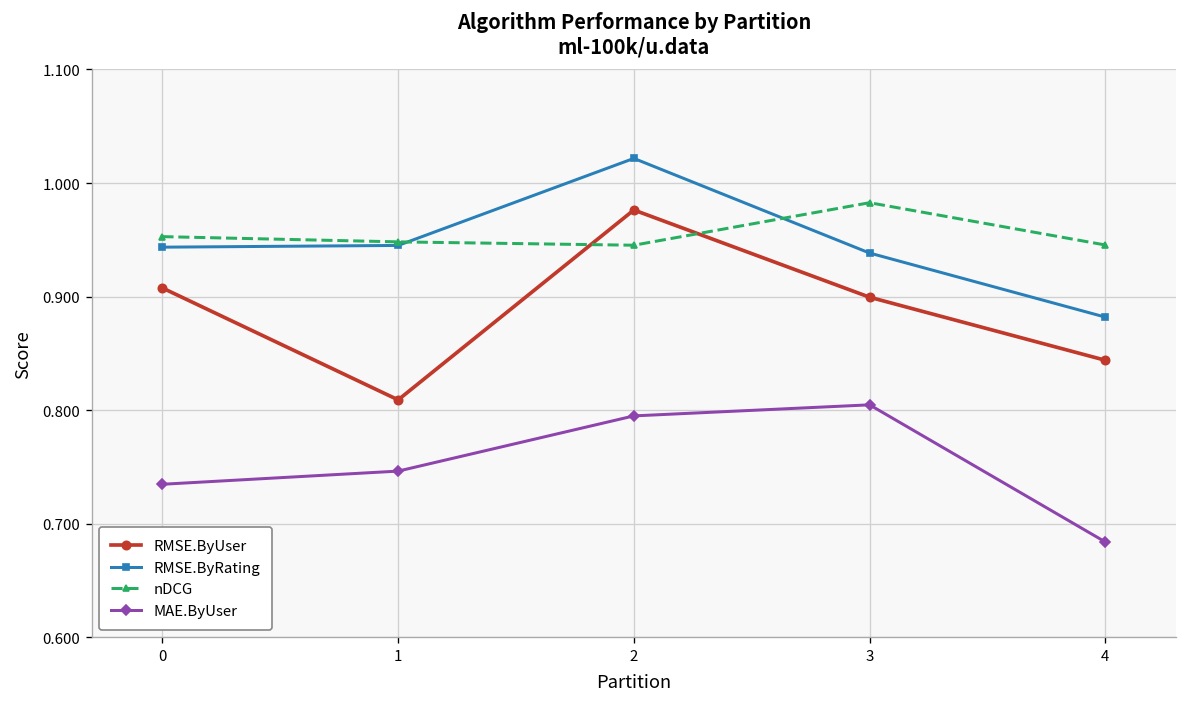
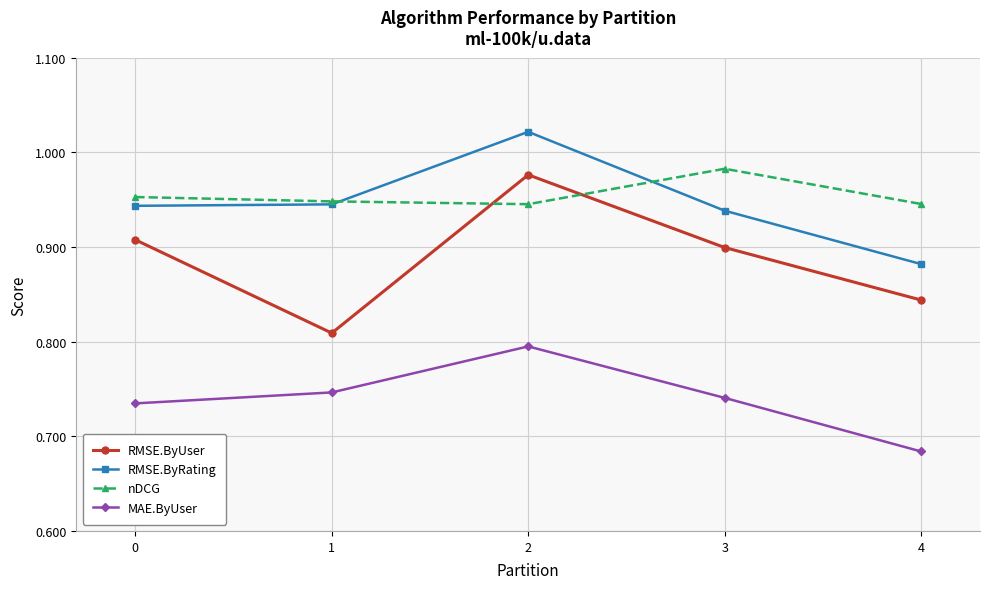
MAE.ByUser, 3: 0.80 -> 0.74
